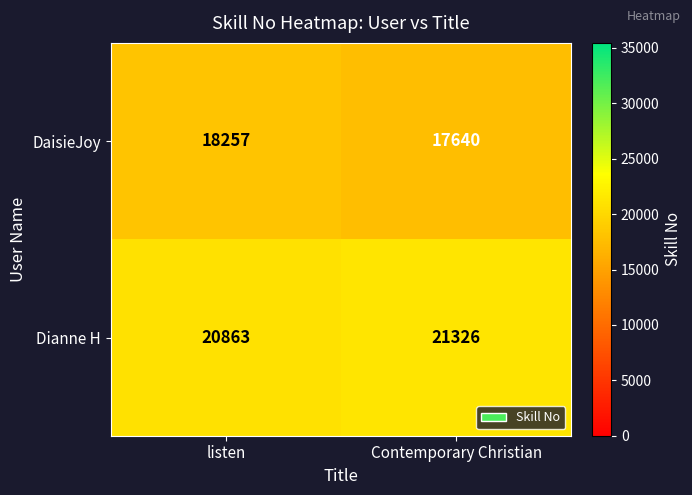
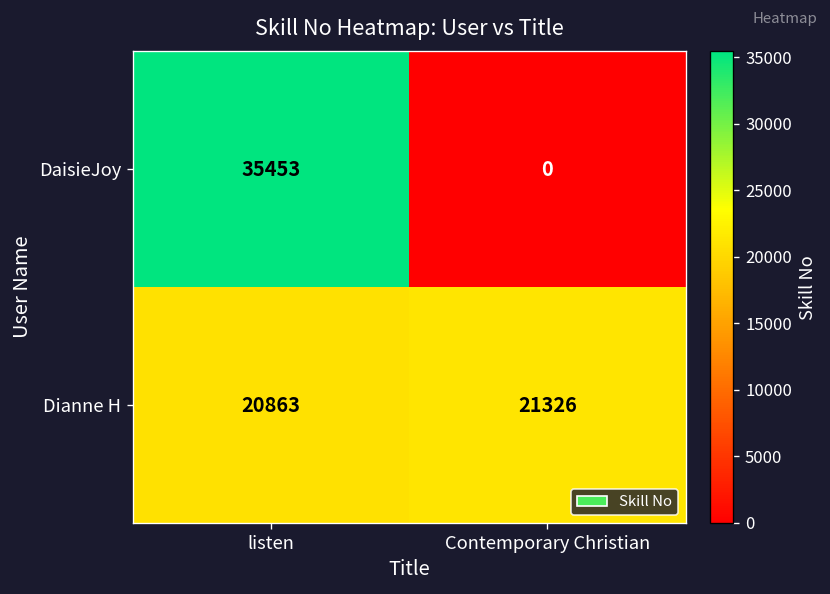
DaisieJoy, listen: 18257 -> 35453
DaisieJoy, Contemporary Christian: 17640 -> 0
